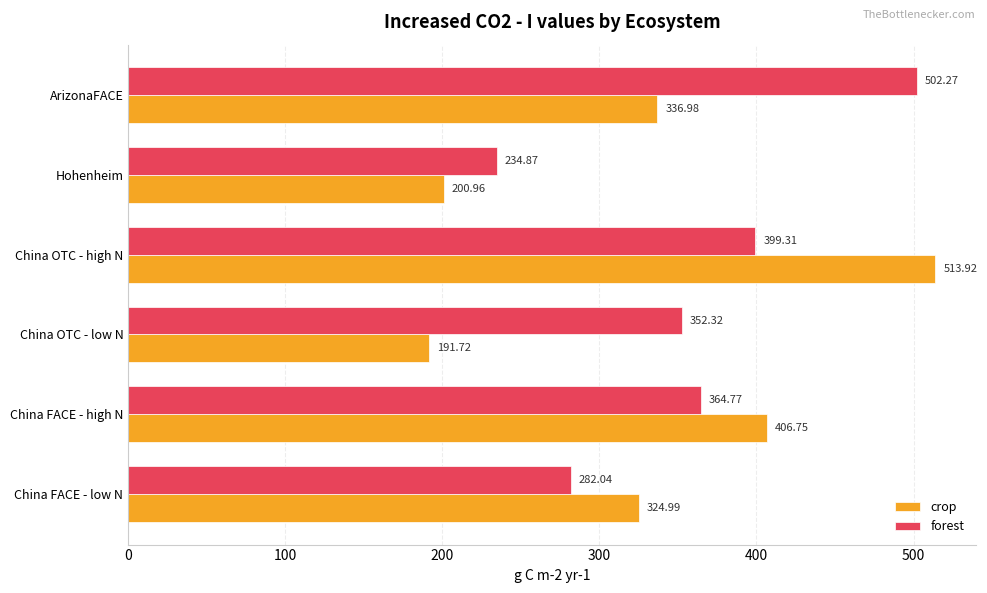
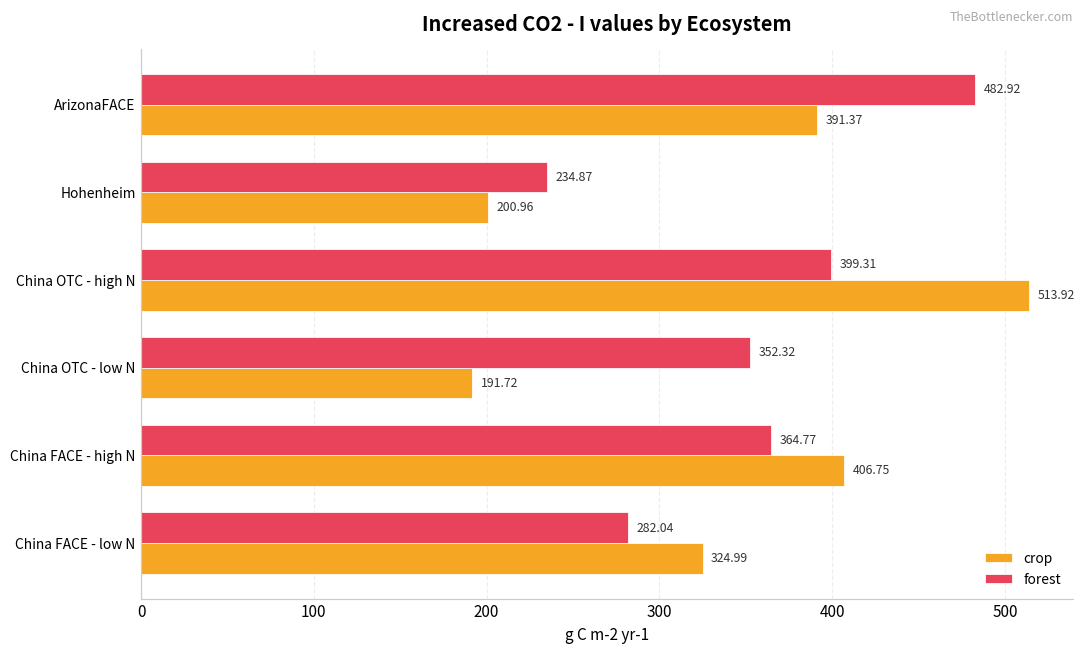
forest, ArizonaFACE: 502.27 -> 482.92
crop, ArizonaFACE: 336.98 -> 391.37
